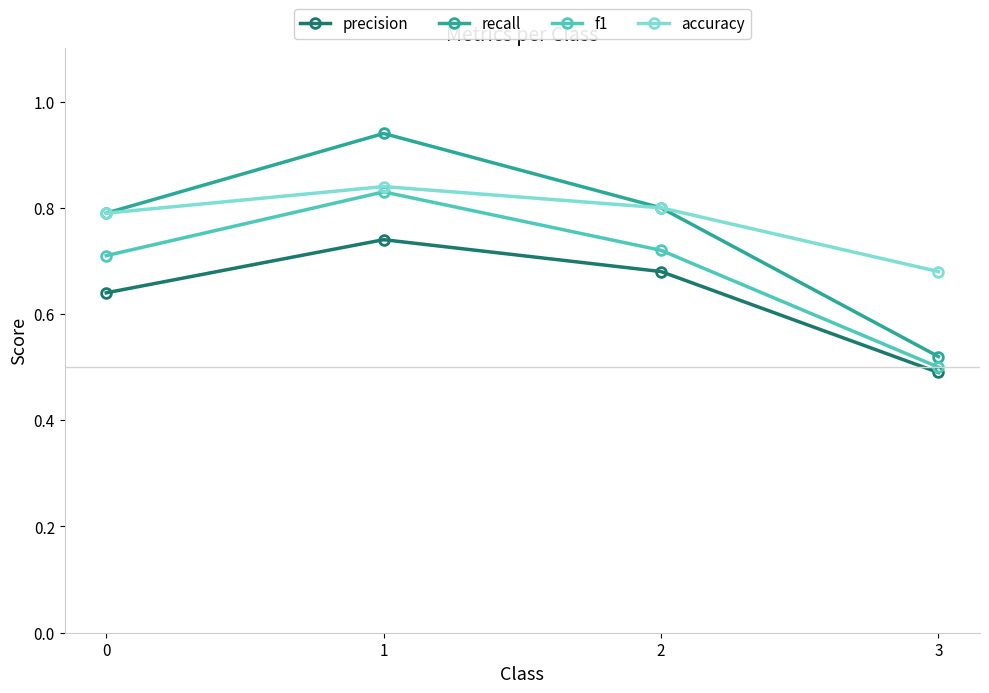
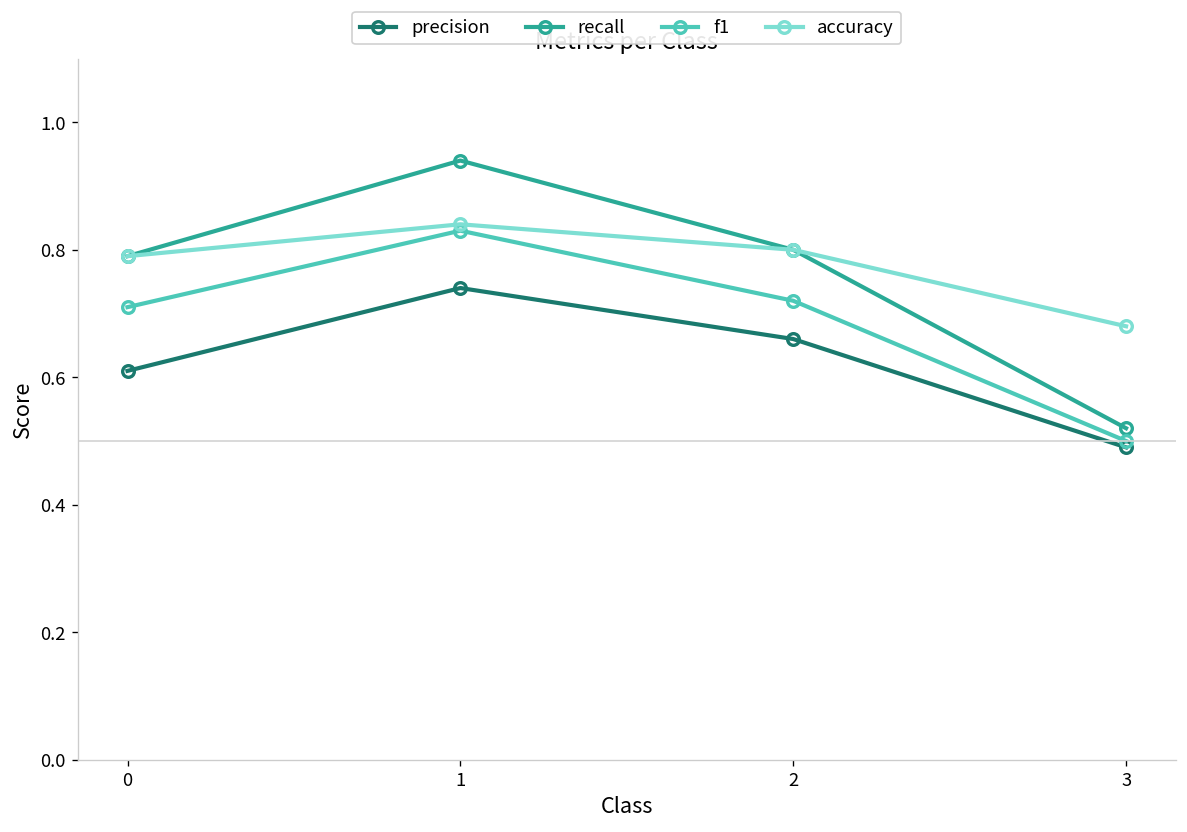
precision, 0: 0.64 -> 0.61
precision, 2: 0.68 -> 0.66
